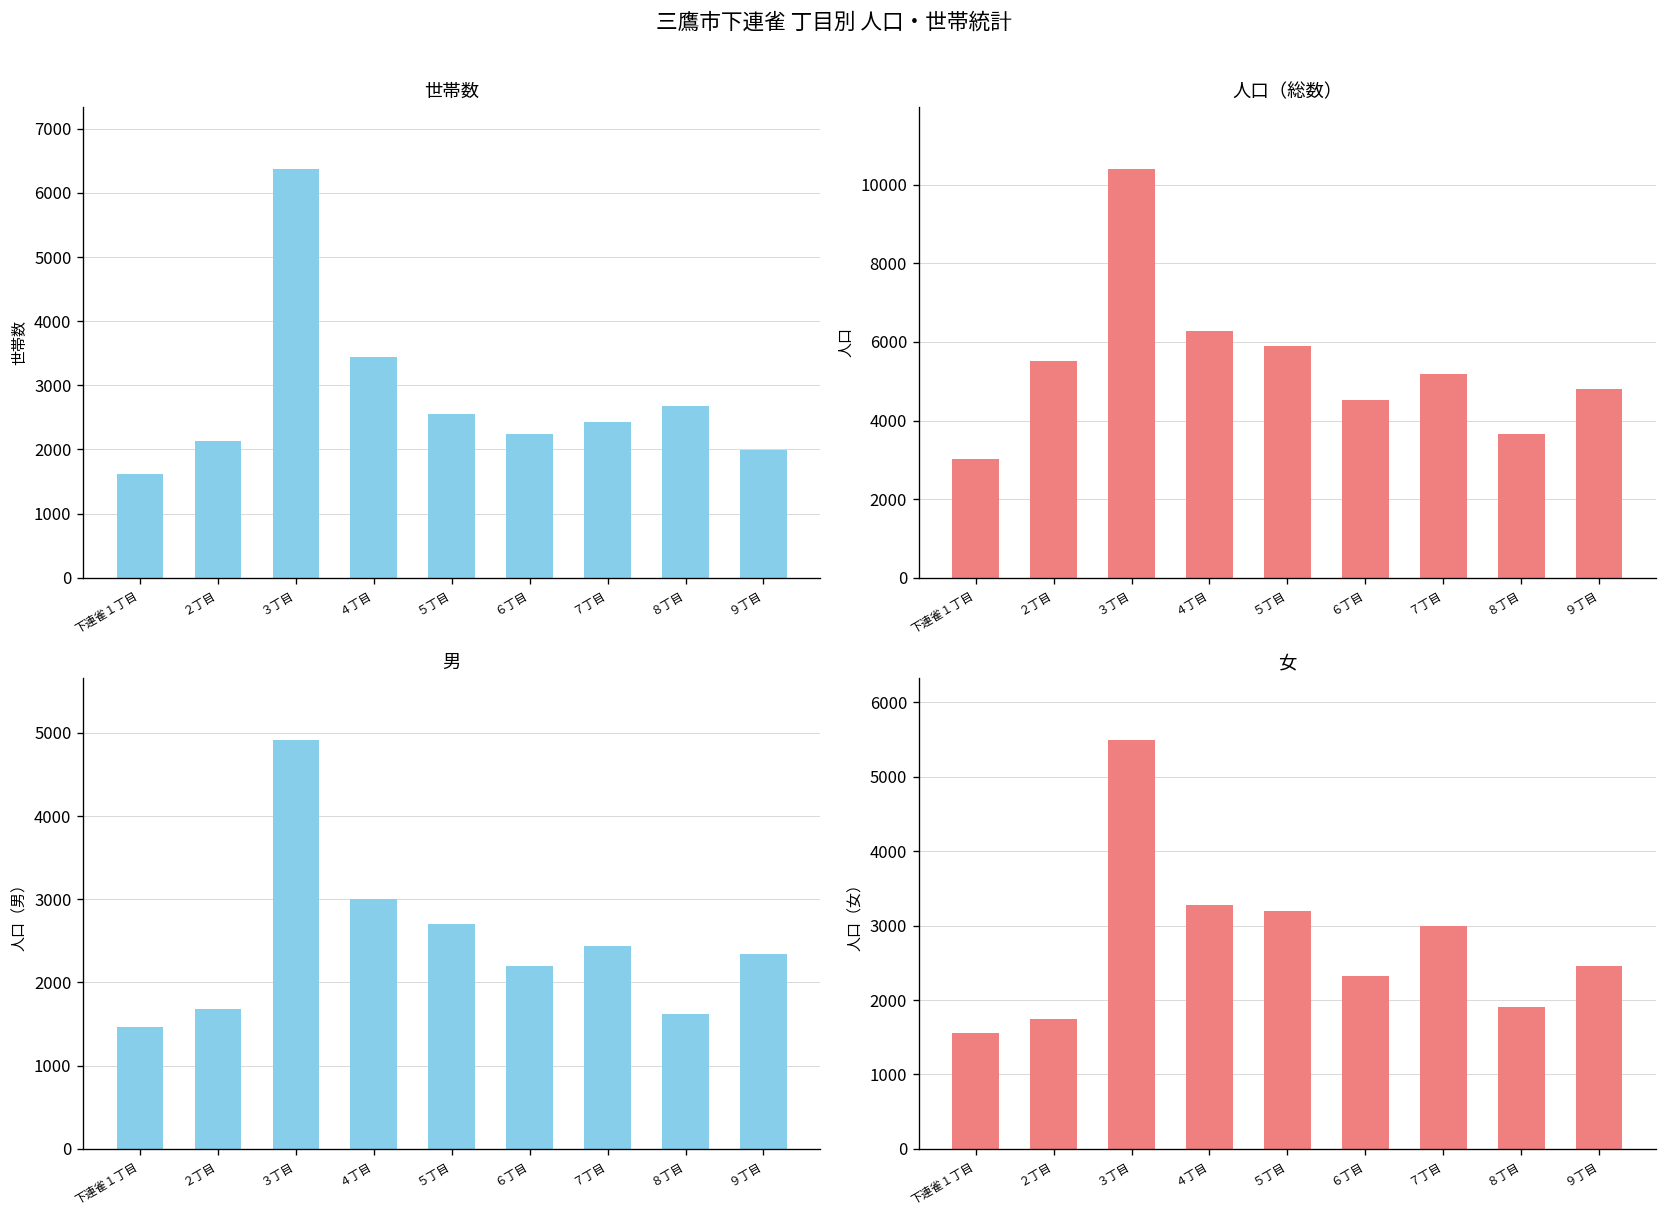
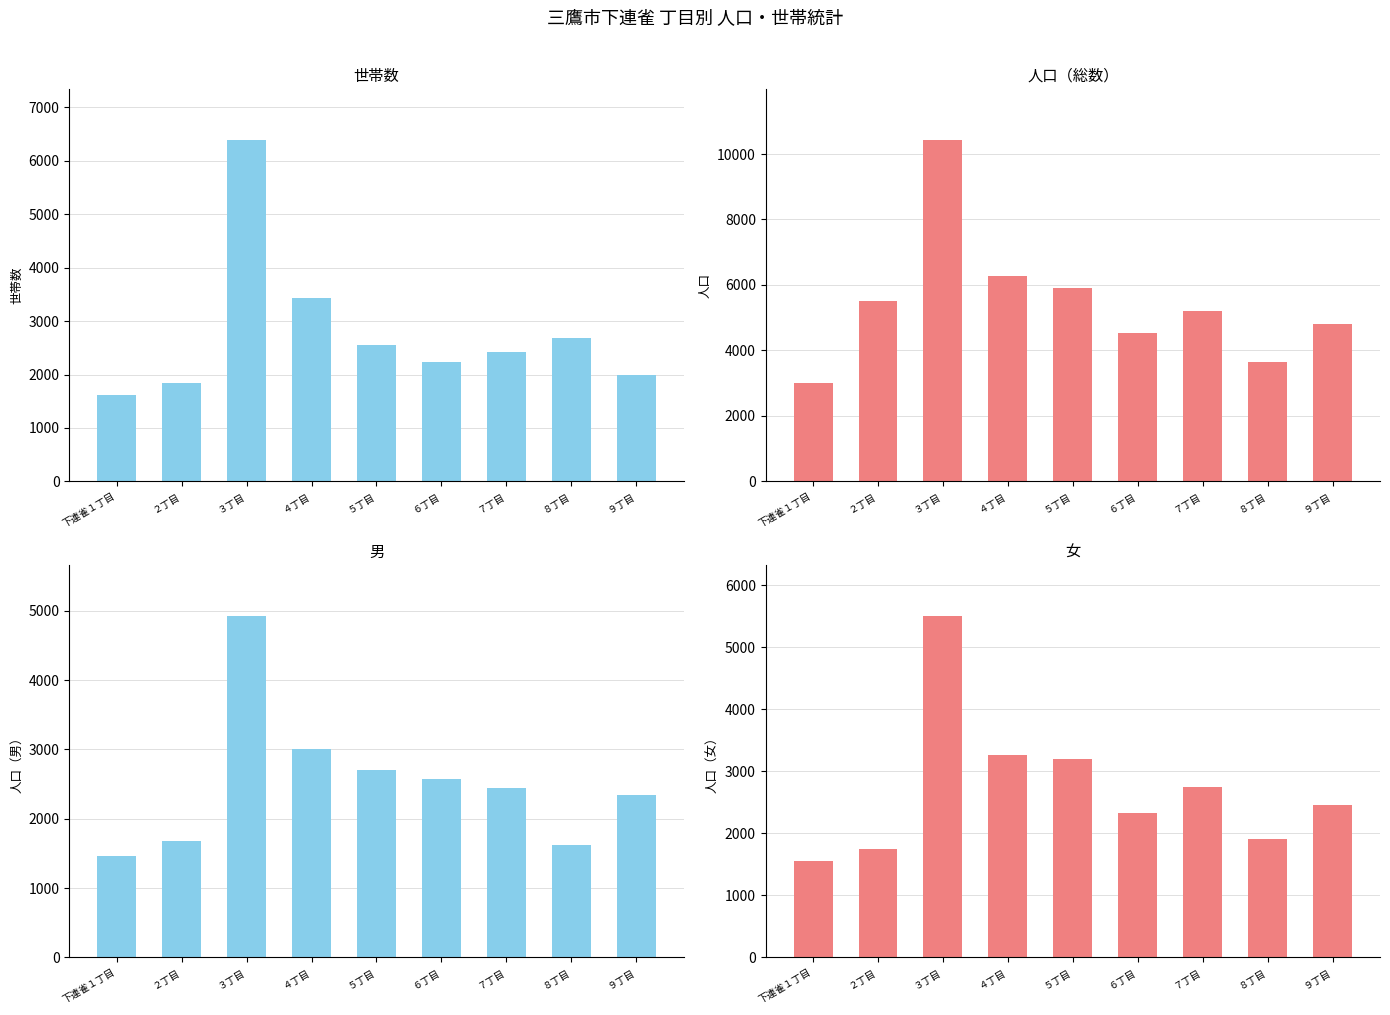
世帯数, ２丁目: 2100 -> 1800
男, ６丁目: 2200 -> 2600
女, ７丁目: 3000 -> 2800
